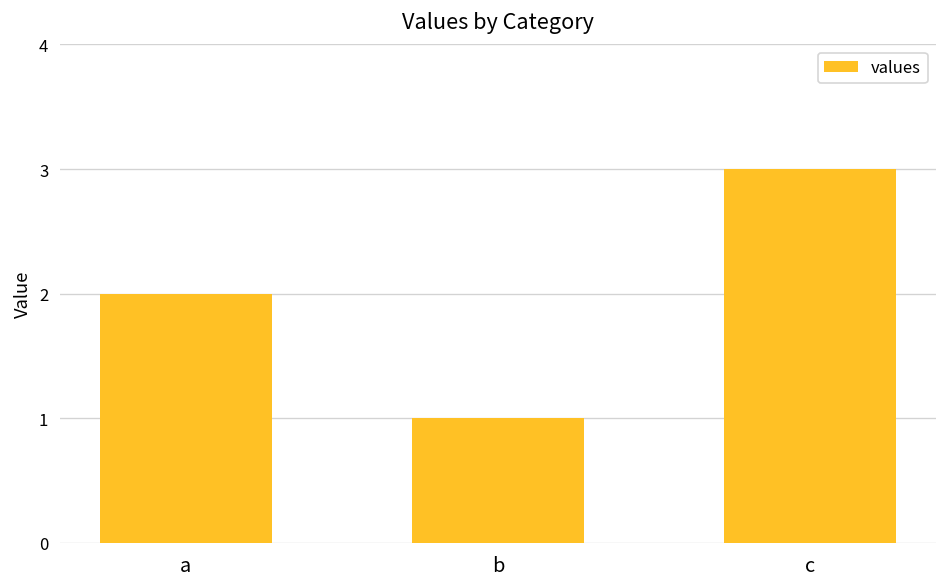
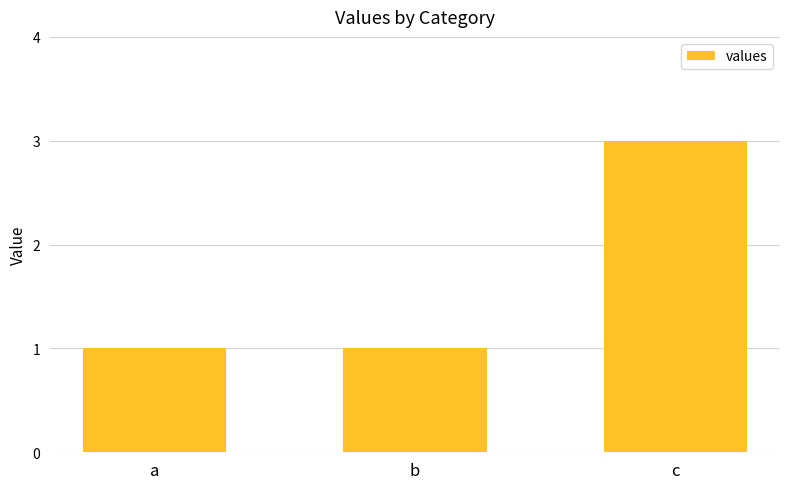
a: 2 -> 1
